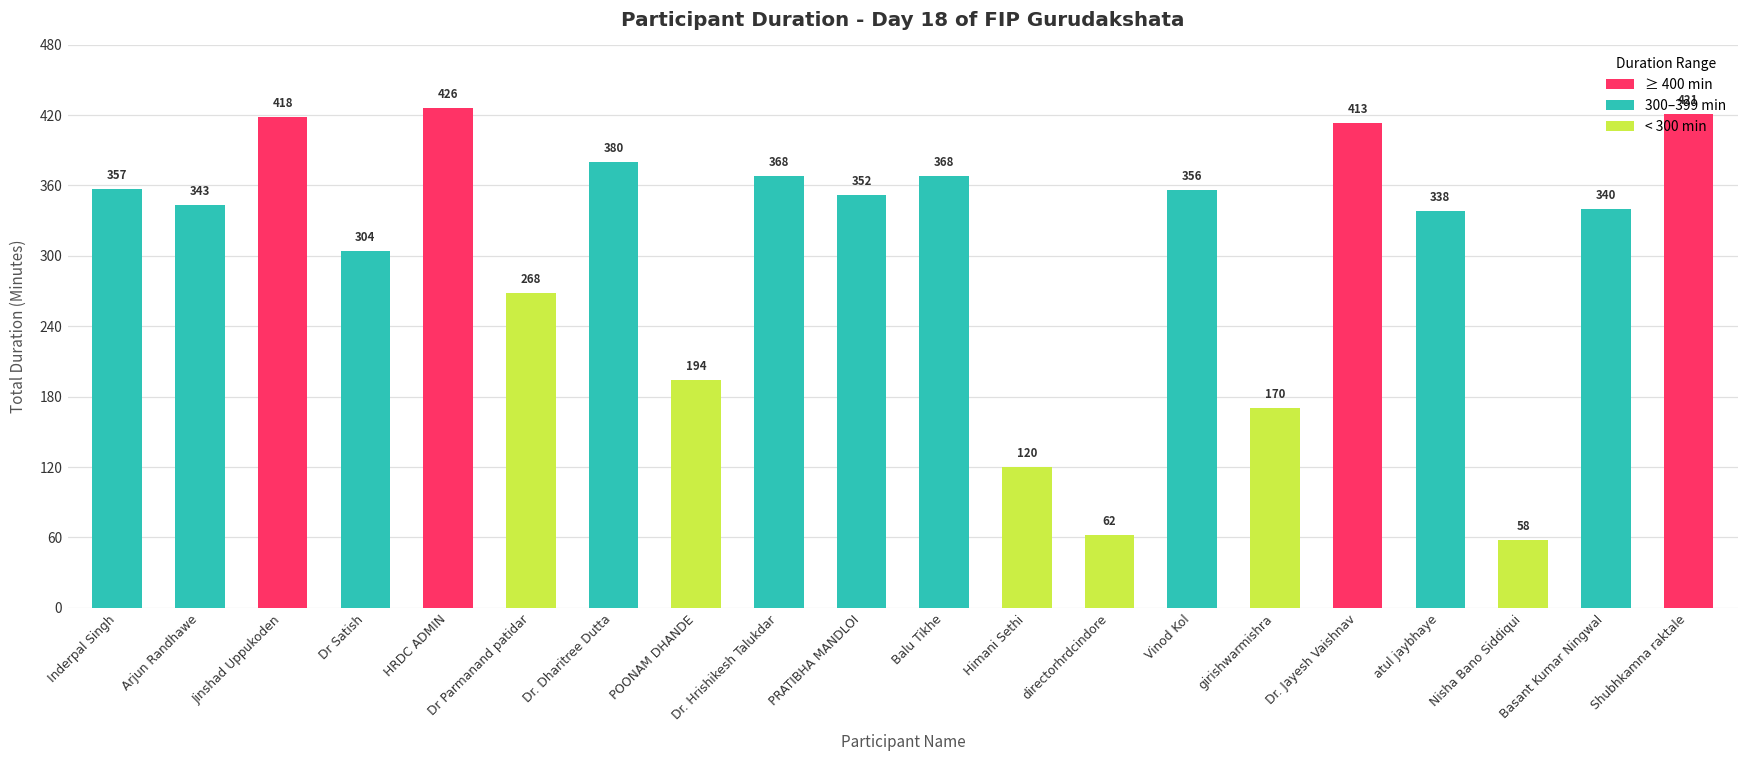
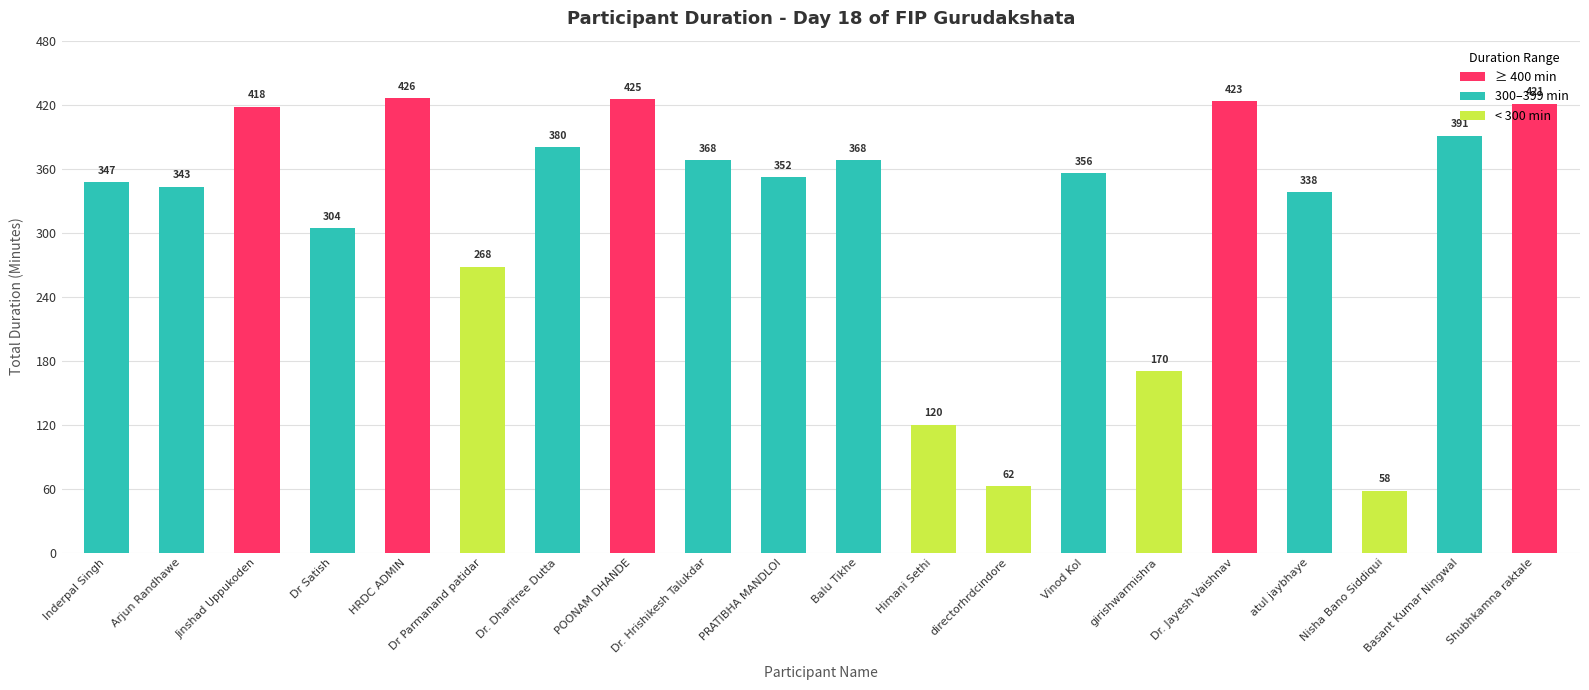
Inderpal Singh: 357 -> 347
POONAM DHANDE: 194 -> 425
Dr. Jayesh Vaishnav: 413 -> 423
Basant Kumar Ningwal: 340 -> 391
